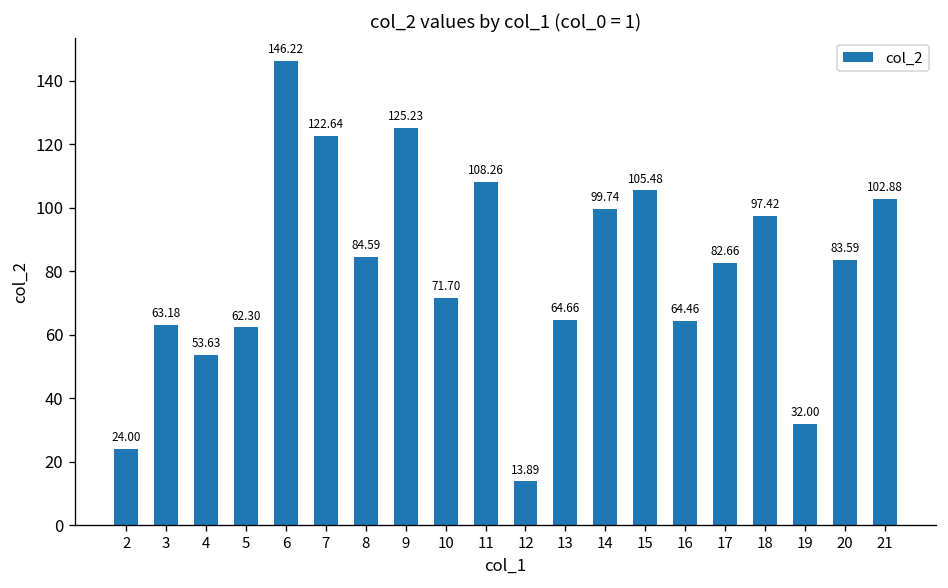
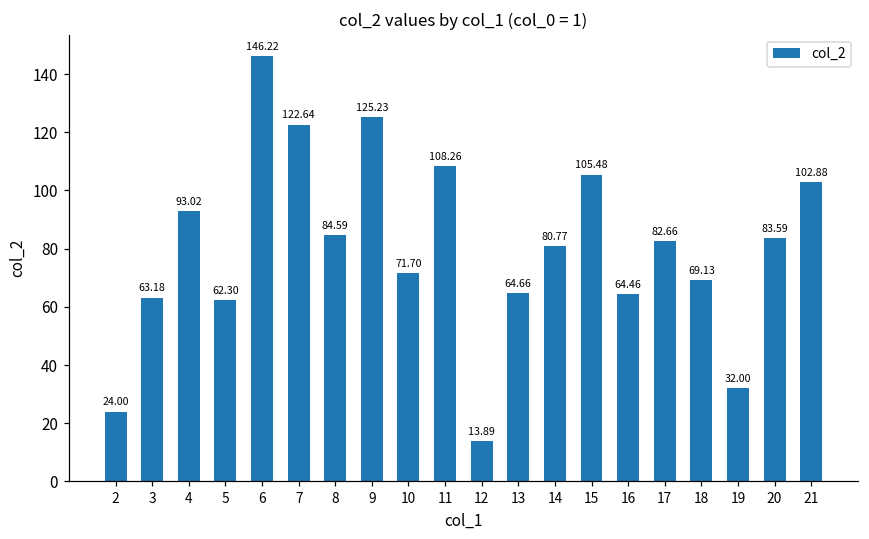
4: 53.63 -> 93.02
14: 99.74 -> 80.77
18: 97.42 -> 69.13
